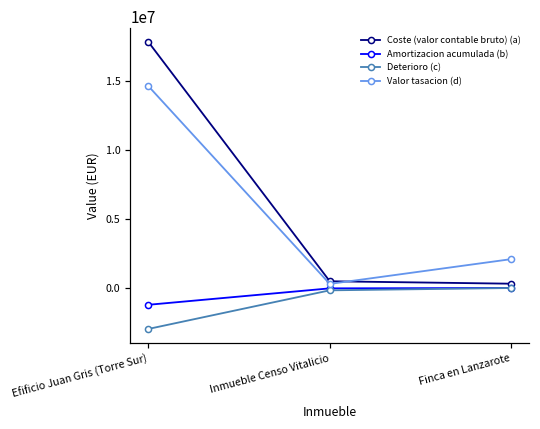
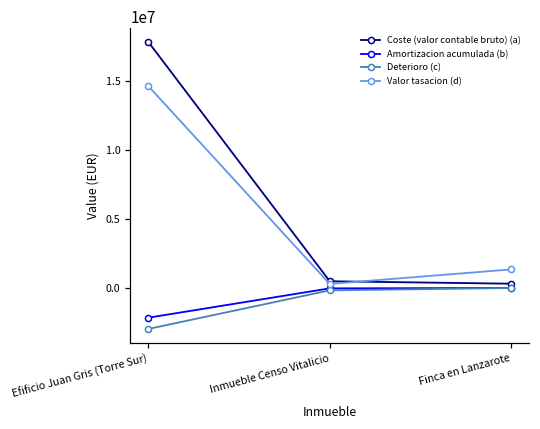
Amortizacion acumulada (b), Efificio Juan Gris (Torre Sur): -1200000 -> -2200000
Valor tasacion (d), Finca en Lanzarote: 2100000 -> 1300000
